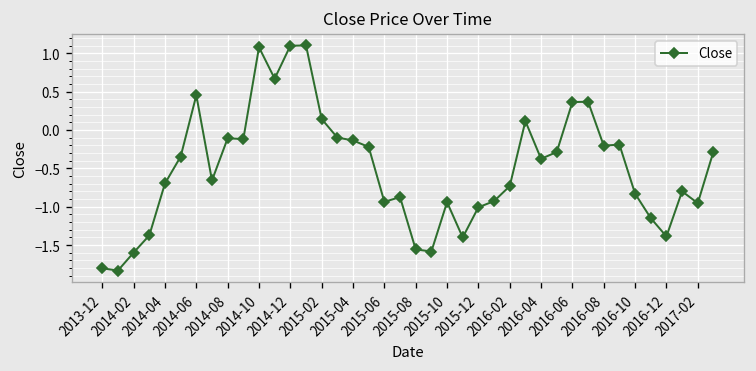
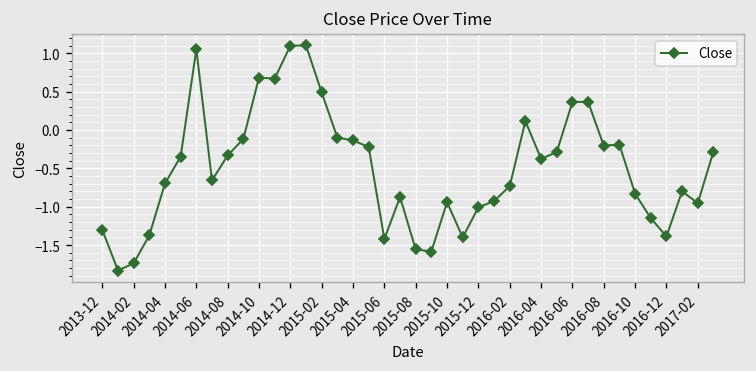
2013-12: -1.8 -> -1.3
2014-02: -1.6 -> -1.7
2014-06: 0.5 -> 1.1
2014-08: -0.1 -> -0.3
2014-10: 1.1 -> 0.7
2015-02: 0.1 -> 0.5
2015-06: -0.9 -> -1.4
